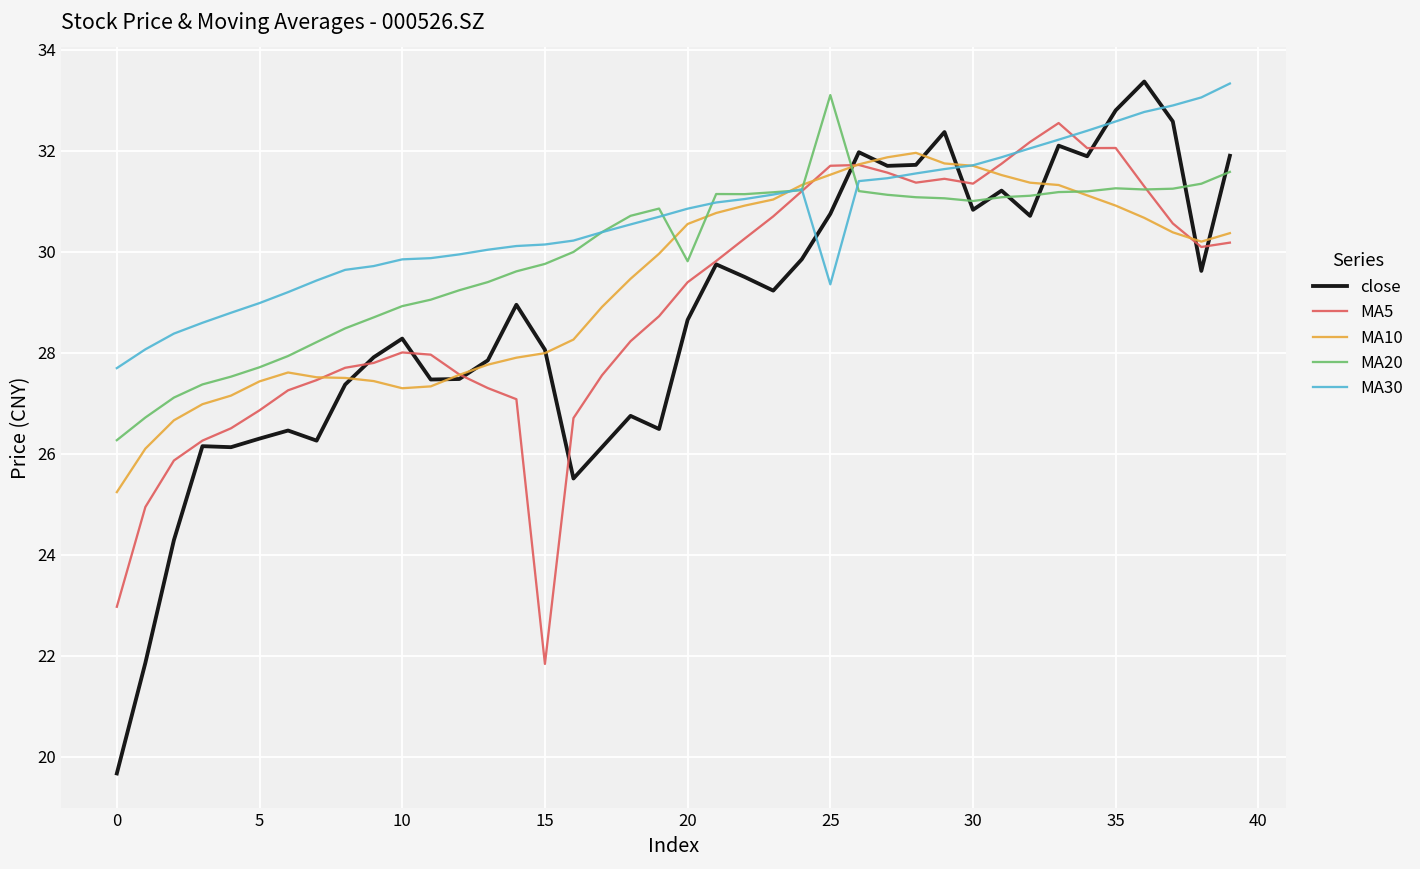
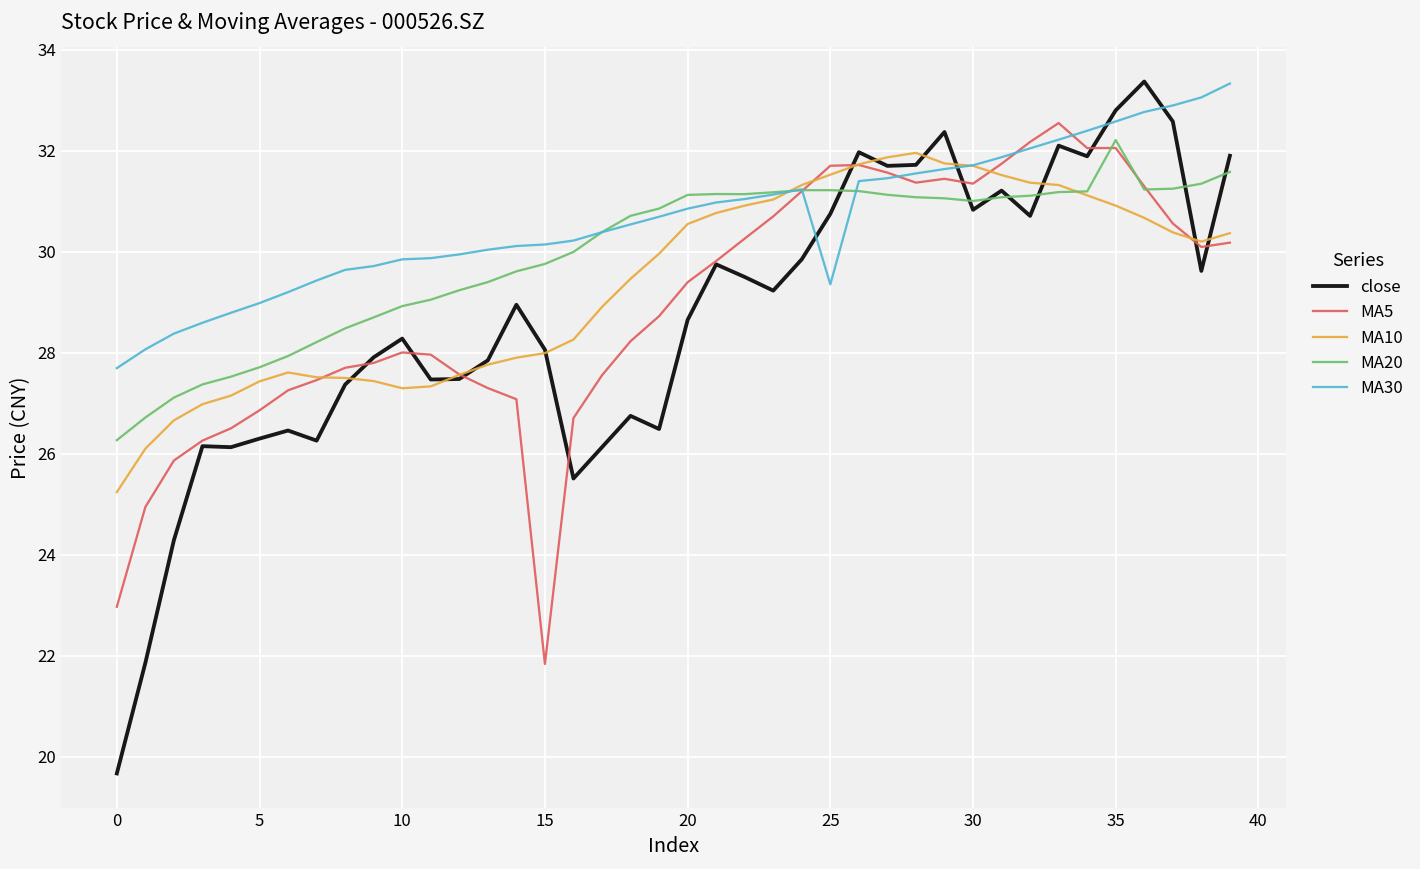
MA20, 20: 29.8 -> 31.1
MA20, 25: 33.1 -> 31.2
MA20, 35: 31.3 -> 32.2
